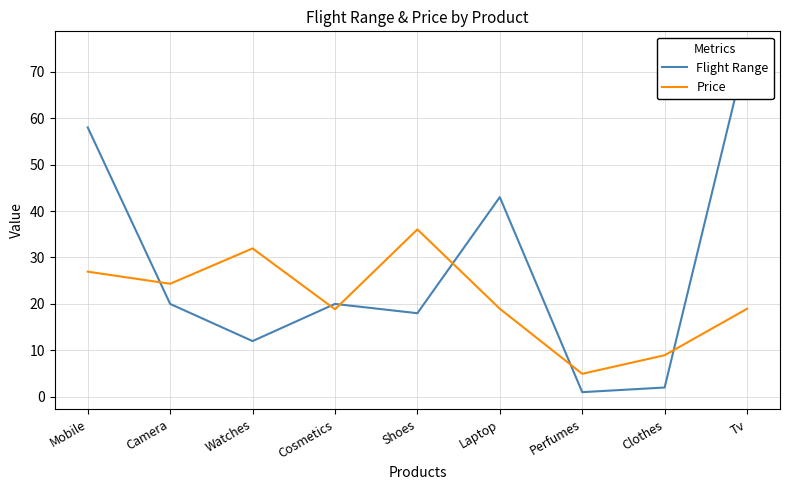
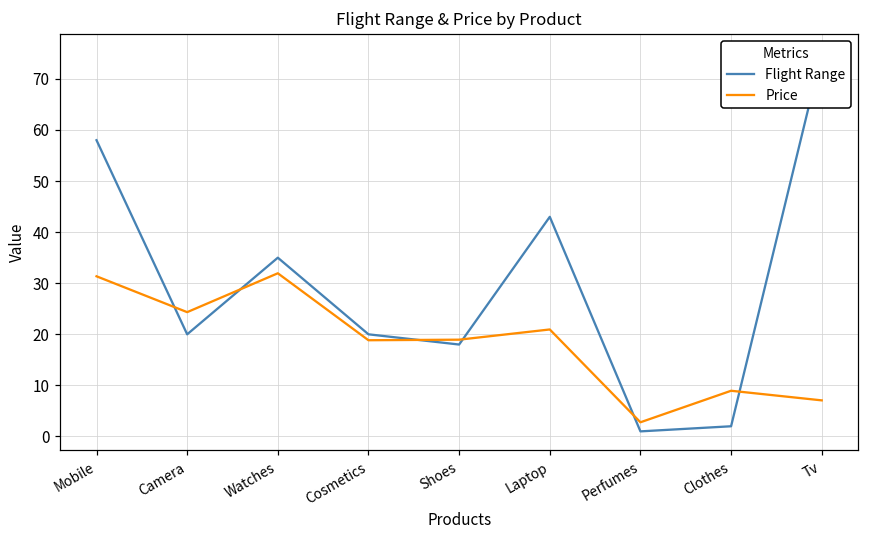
Price, Mobile: 27 -> 31
Flight Range, Watches: 12 -> 35
Price, Shoes: 36 -> 19
Price, Laptop: 19 -> 21
Price, Perfumes: 5 -> 3
Price, Tv: 19 -> 7
